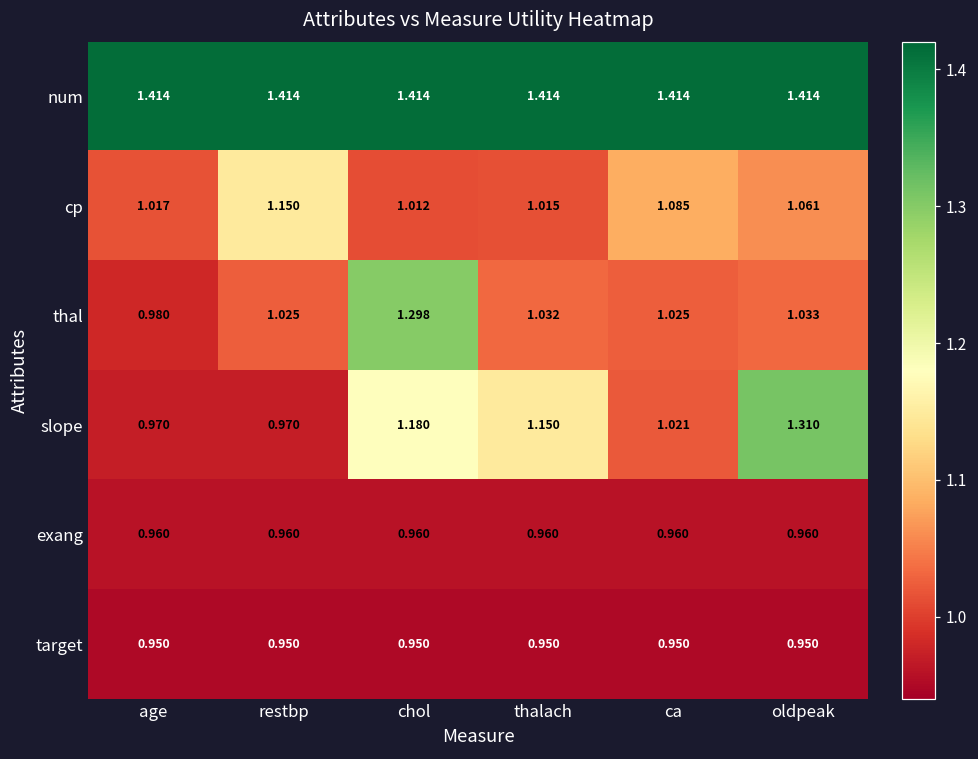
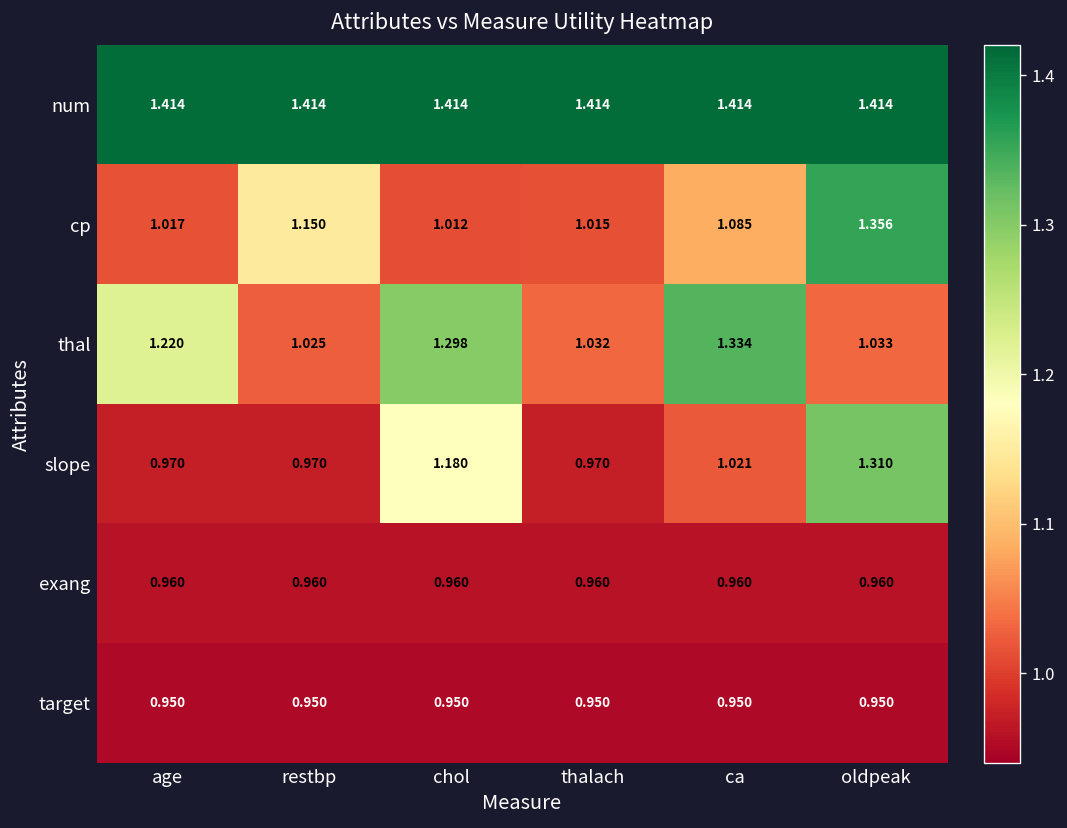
cp, oldpeak: 1.061 -> 1.356
thal, age: 0.980 -> 1.220
thal, ca: 1.025 -> 1.334
slope, thalach: 1.150 -> 0.970
